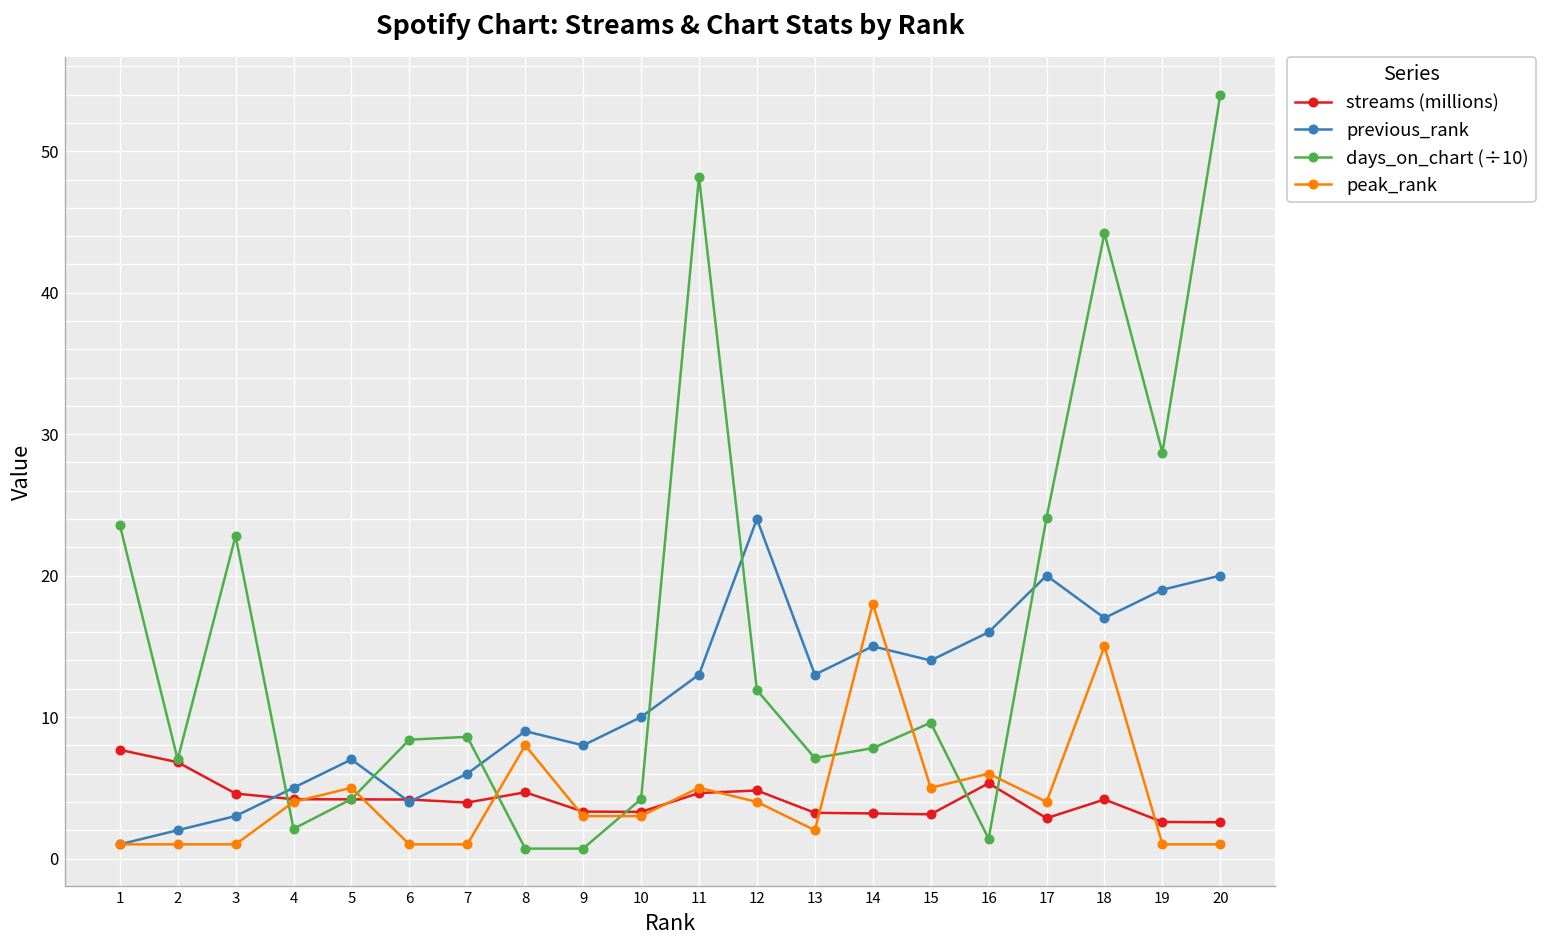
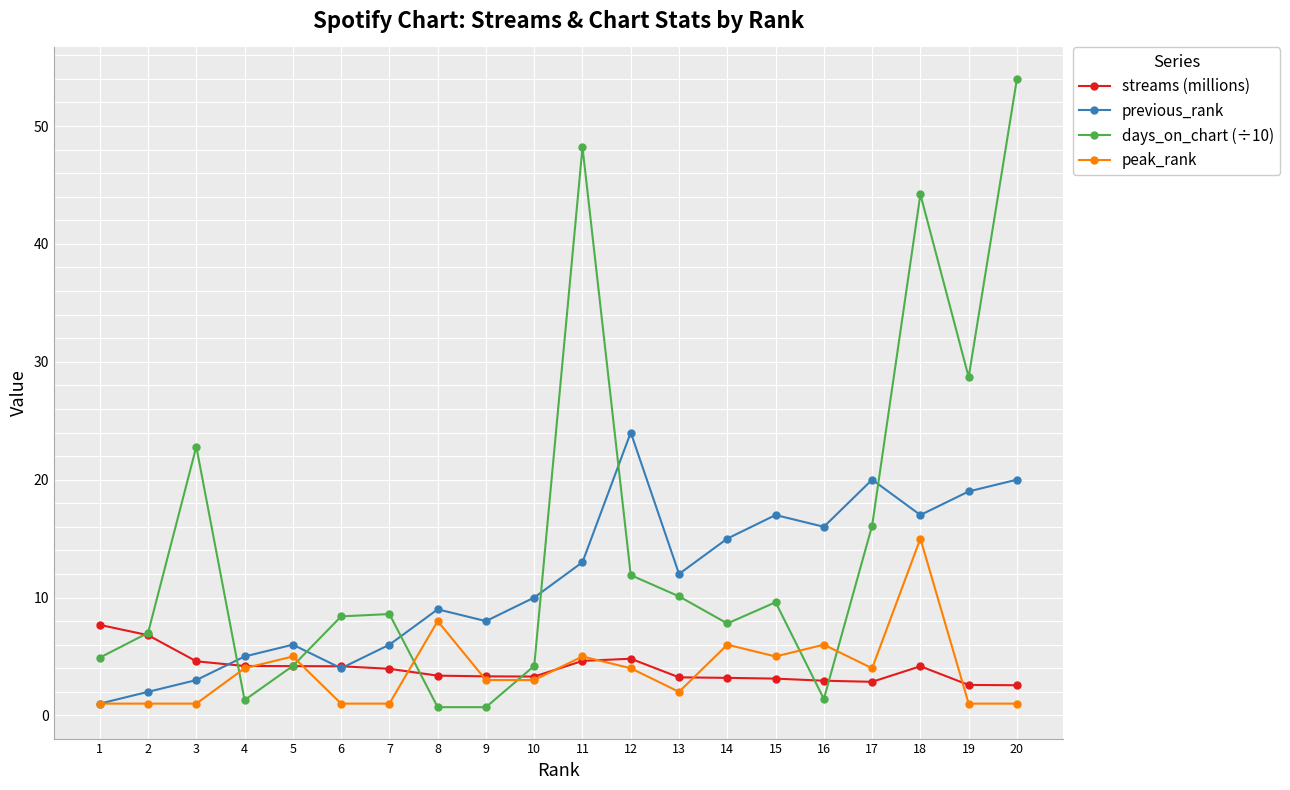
days_on_chart (÷10), 1: 23.6 -> 4.9
days_on_chart (÷10), 4: 2.1 -> 1.3
previous_rank, 5: 7 -> 6
streams (millions), 8: 4.7 -> 3.4
previous_rank, 13: 13 -> 12
days_on_chart (÷10), 13: 7.1 -> 10.1
peak_rank, 14: 18 -> 6
previous_rank, 15: 14 -> 17
streams (millions), 16: 5.3 -> 2.9
days_on_chart (÷10), 17: 24.1 -> 16.1
